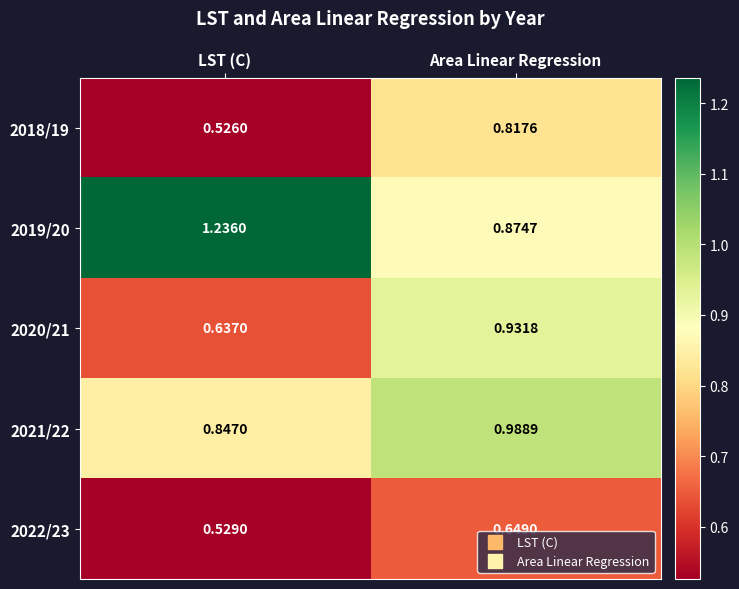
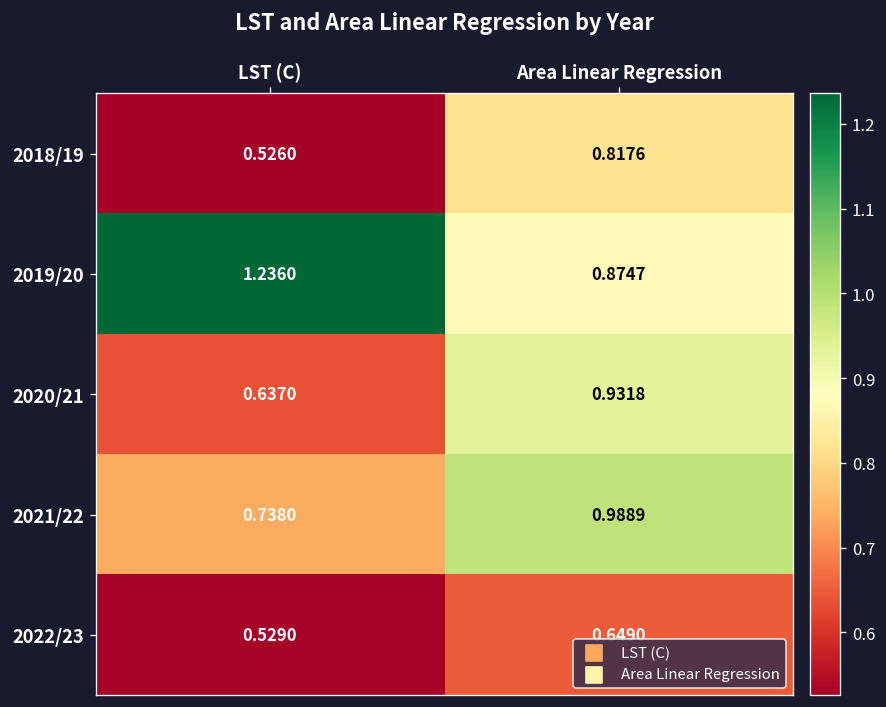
2021/22, LST (C): 0.8470 -> 0.7380
